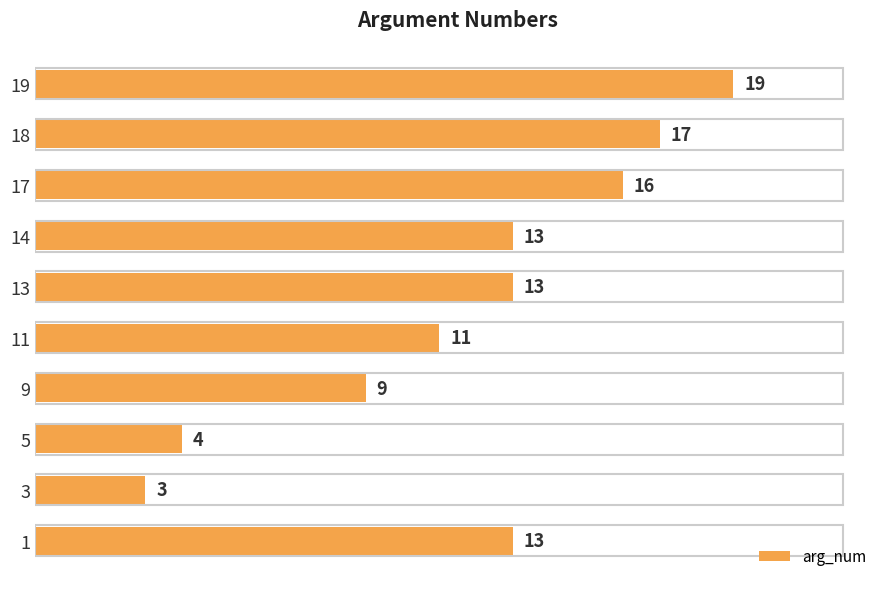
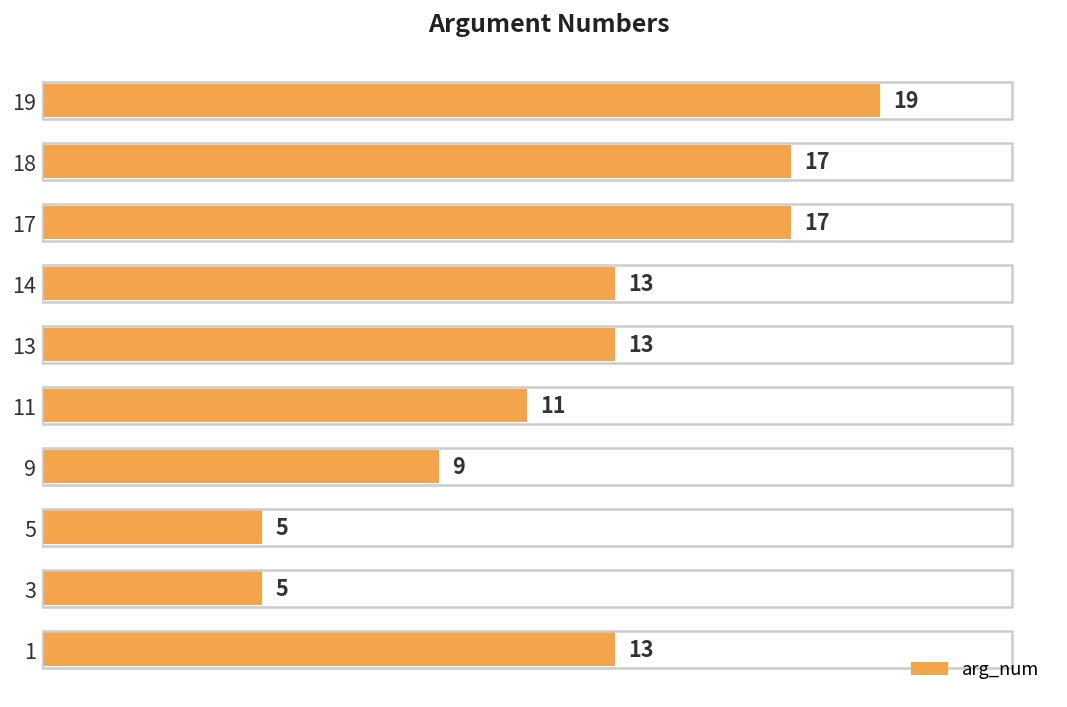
17: 16 -> 17
5: 4 -> 5
3: 3 -> 5
